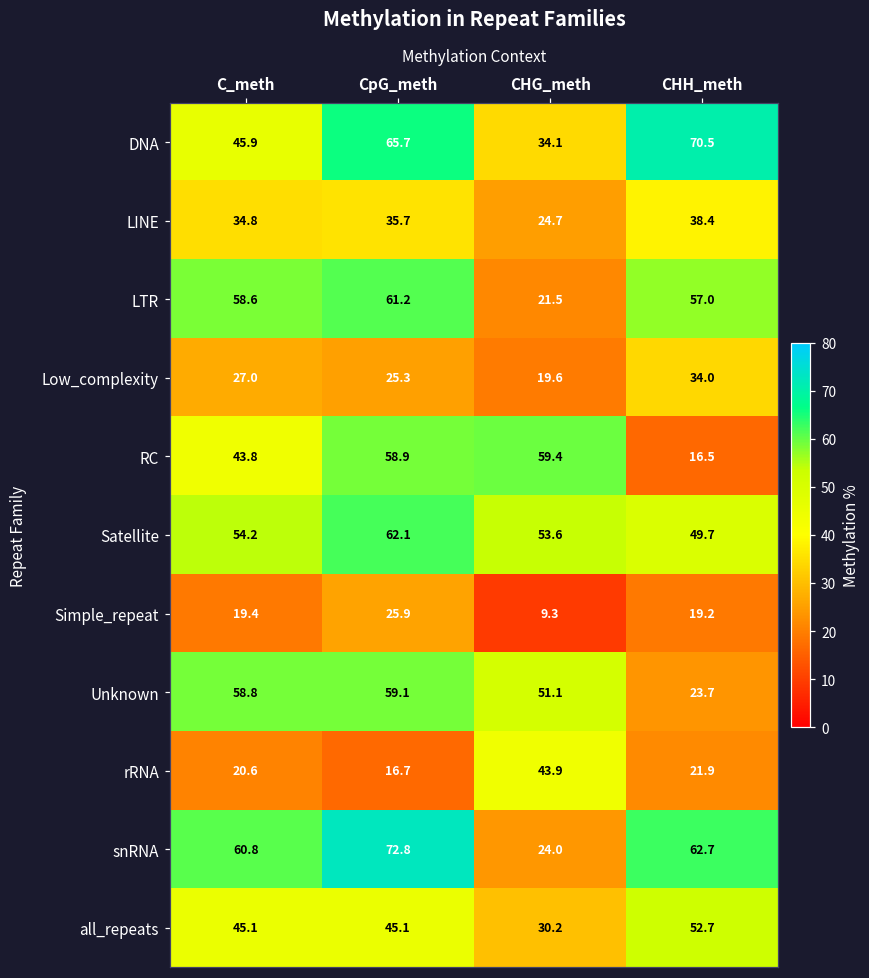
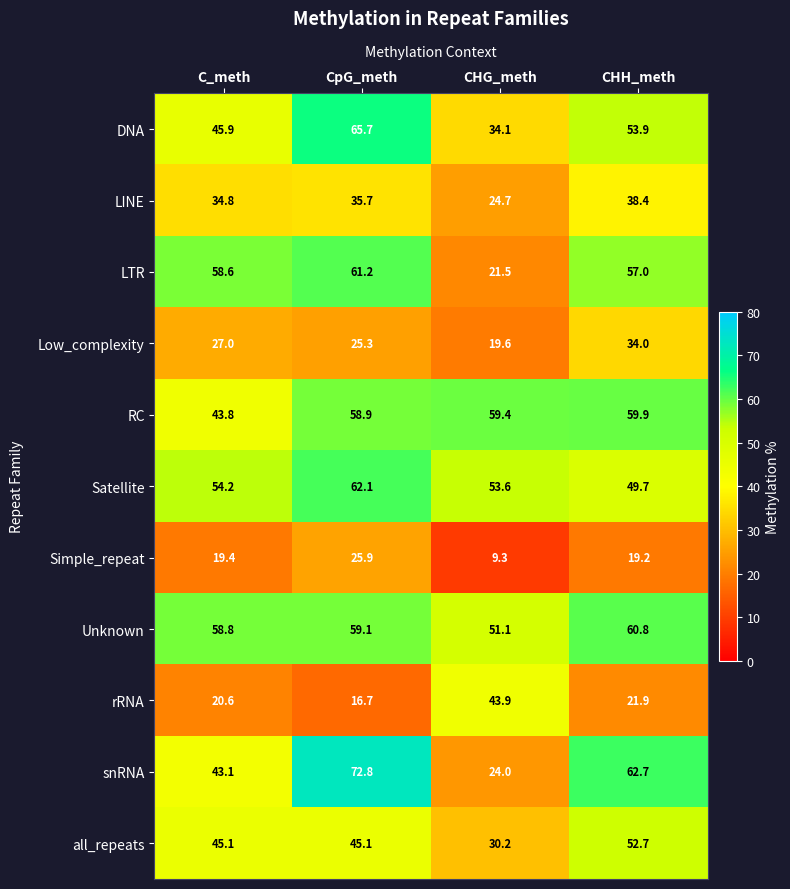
DNA, CHH_meth: 70.5 -> 53.9
RC, CHH_meth: 16.5 -> 59.9
Unknown, CHH_meth: 23.7 -> 60.8
snRNA, C_meth: 60.8 -> 43.1
